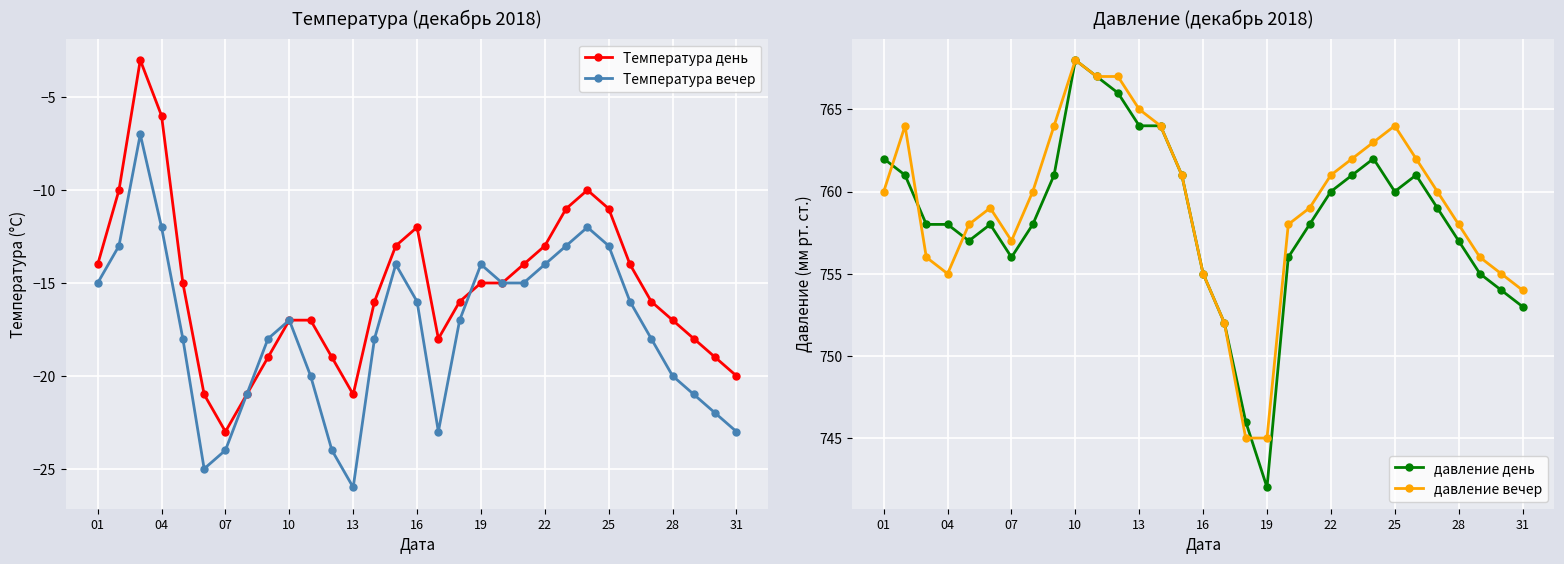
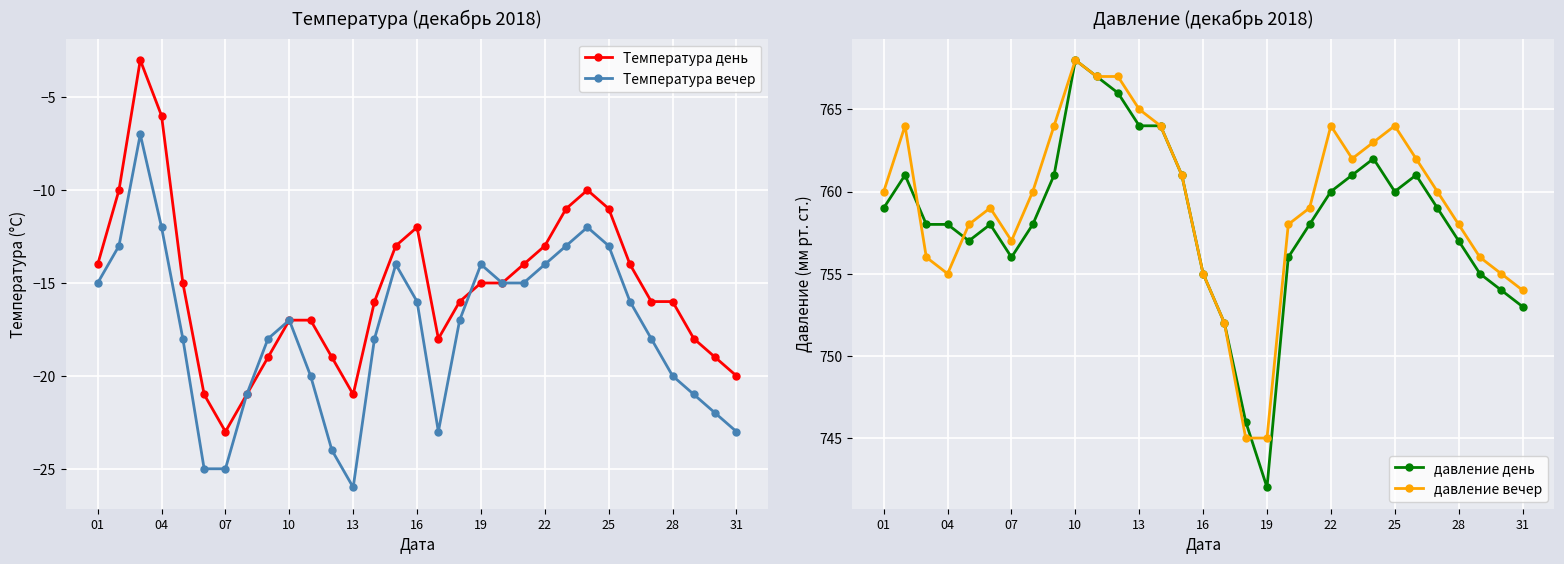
Температура (декабрь 2018), Температура вечер, 07: -24 -> -25
Температура (декабрь 2018), Температура день, 28: -17 -> -16
Давление (декабрь 2018), давление день, 01: 762 -> 759
Давление (декабрь 2018), давление вечер, 22: 761 -> 764
